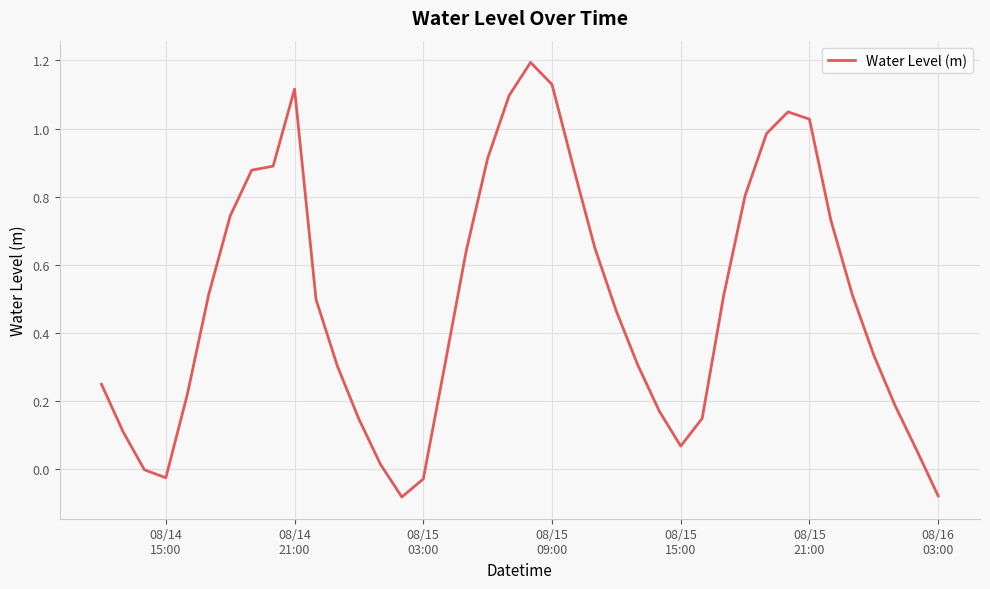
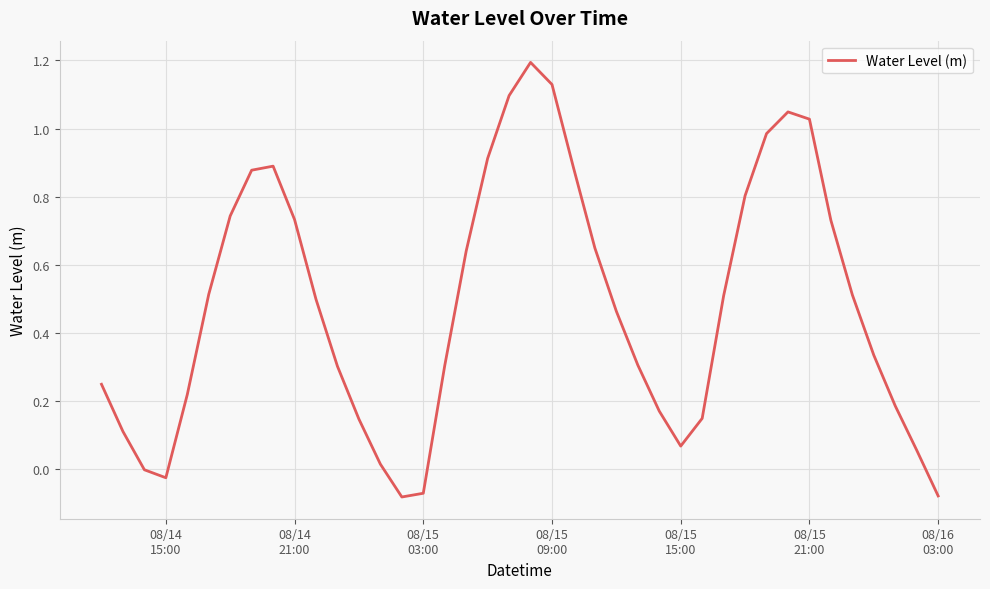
08/14 21:00: 1.12 -> 0.73
08/15 03:00: -0.03 -> -0.07
